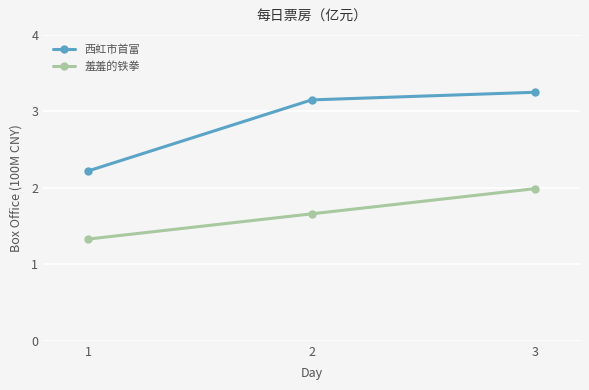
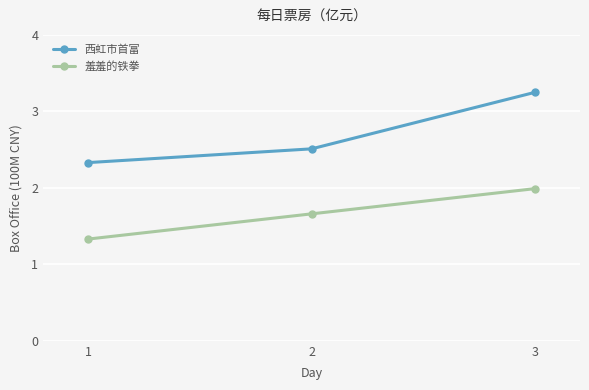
西虹市首富, 1: 2.2 -> 2.3
西虹市首富, 2: 3.2 -> 2.5
